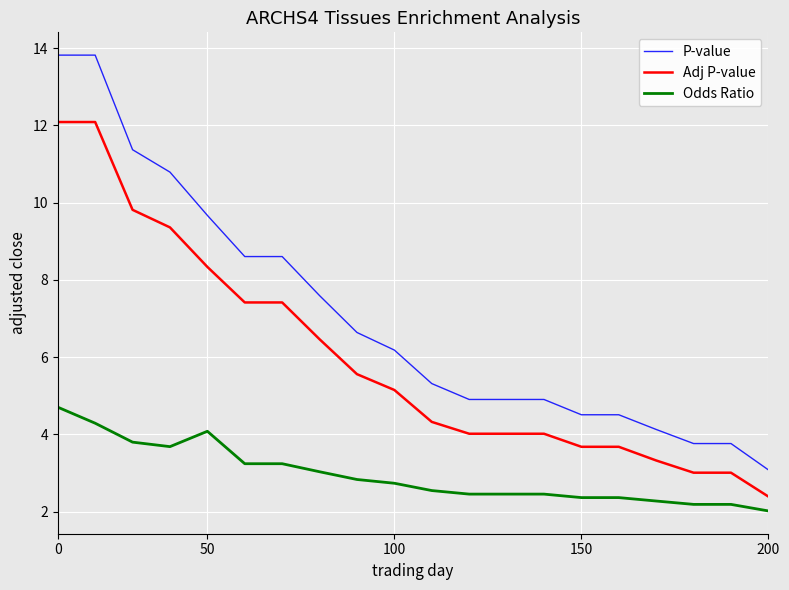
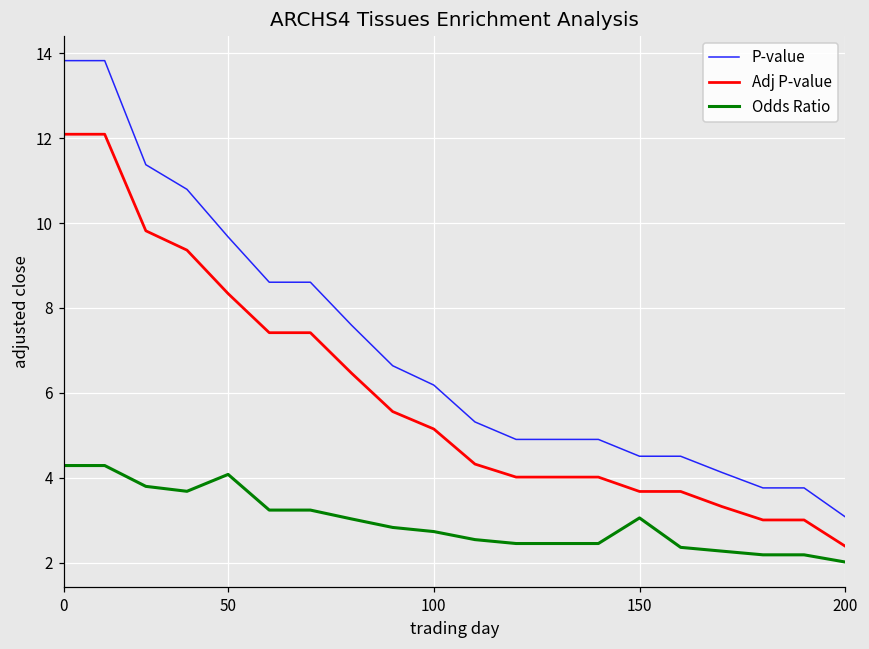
Odds Ratio, 0: 4.7 -> 4.3
Odds Ratio, 150: 2.4 -> 3.1
